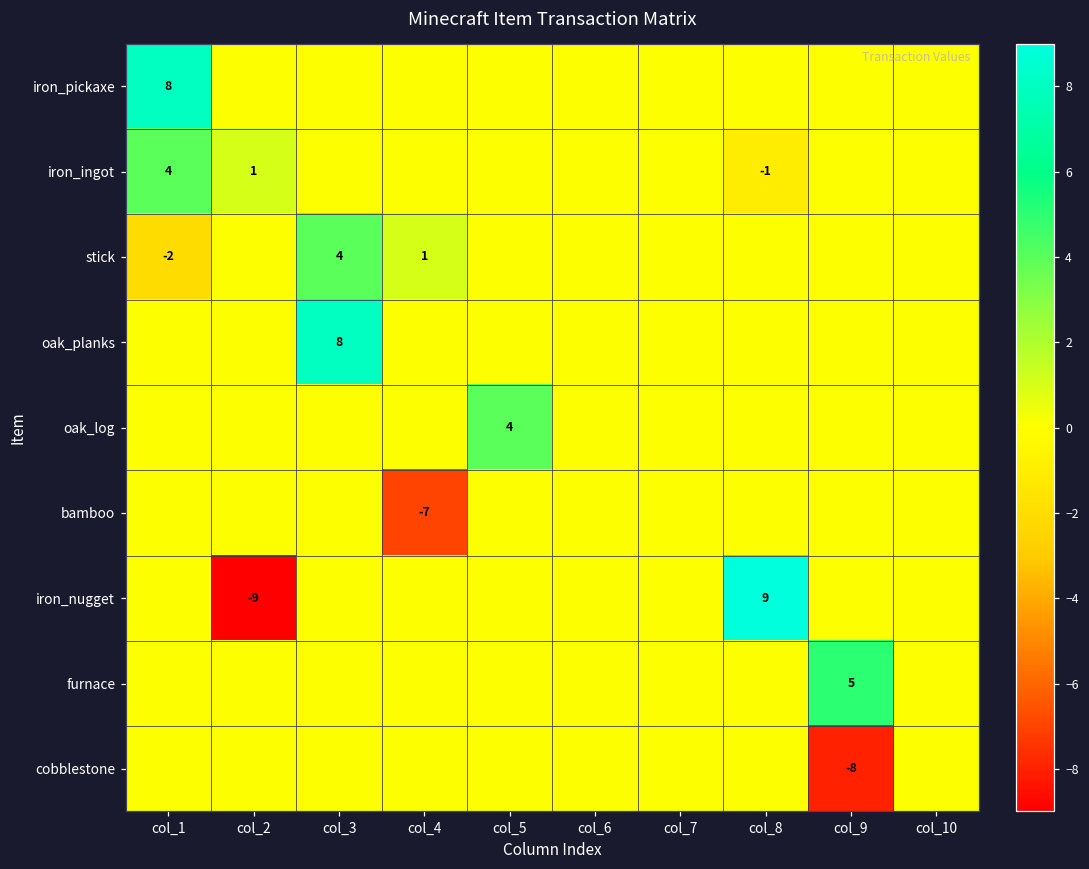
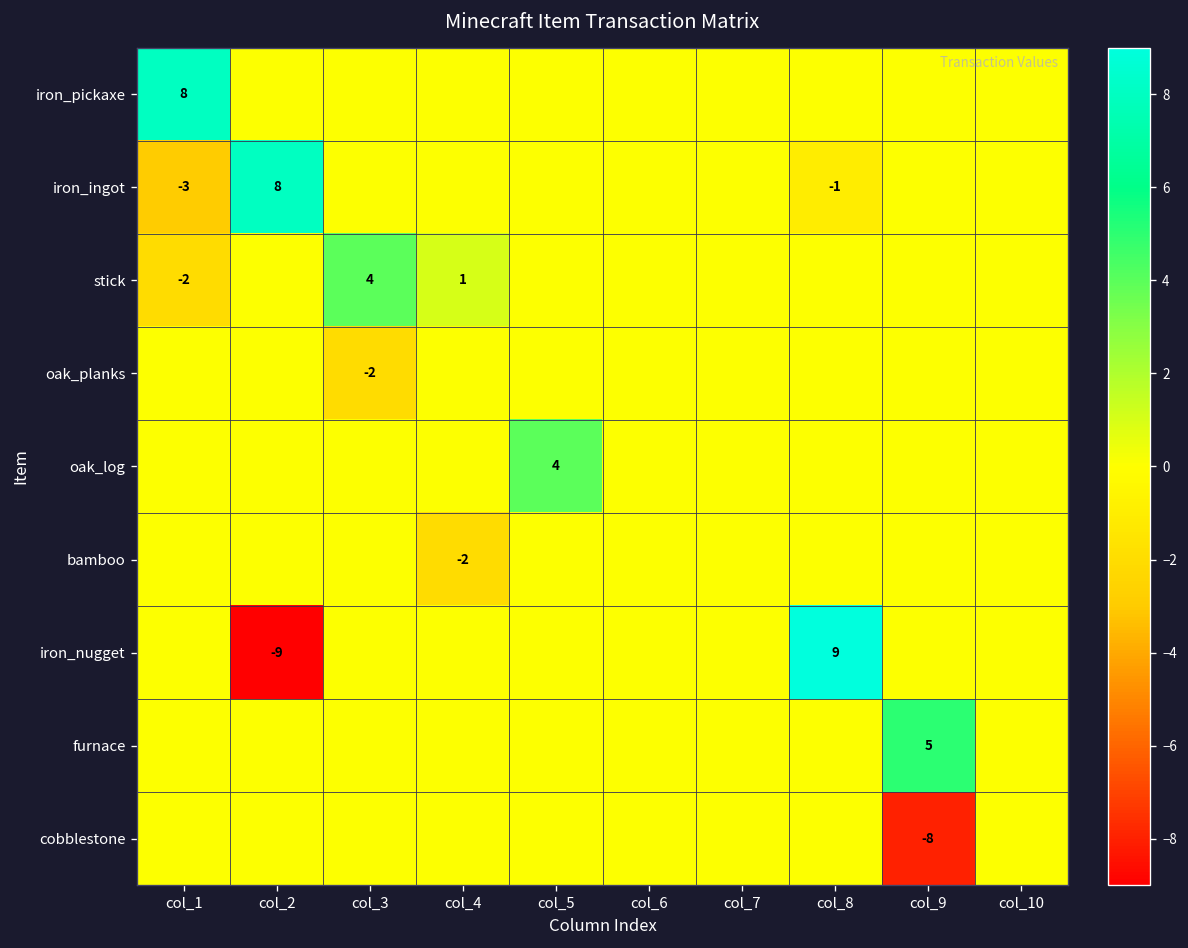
iron_ingot, col_1: 4 -> -3
iron_ingot, col_2: 1 -> 8
oak_planks, col_3: 8 -> -2
bamboo, col_4: -7 -> -2
